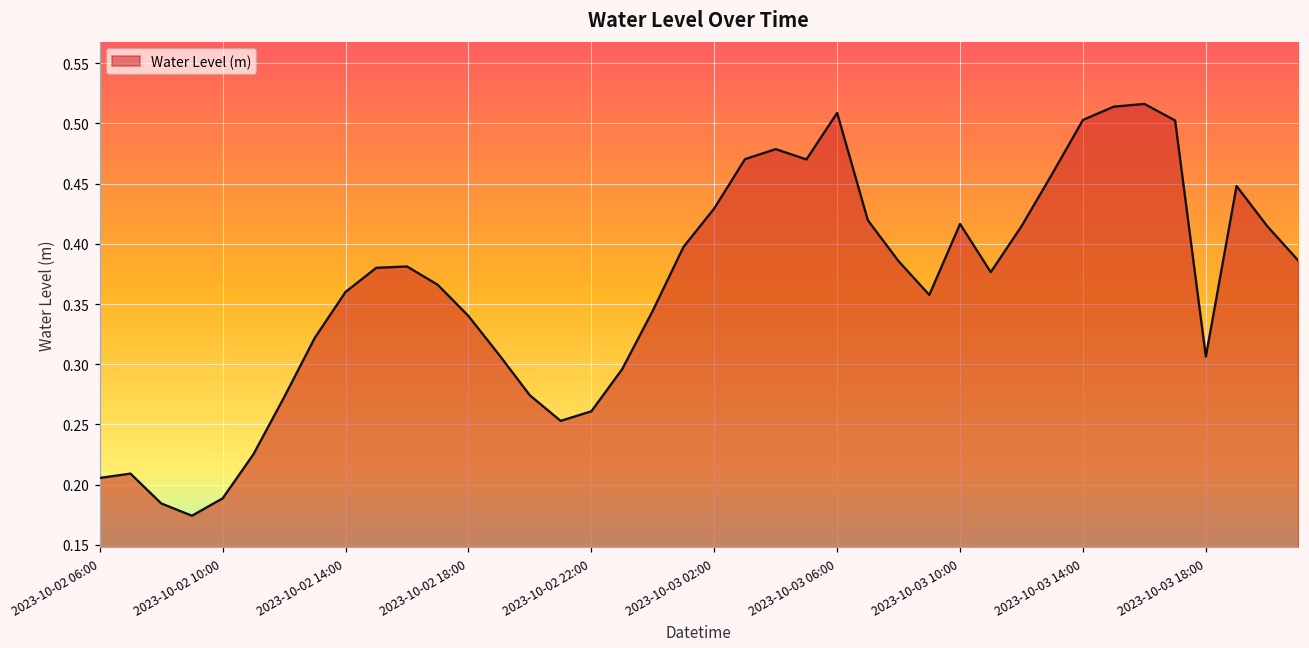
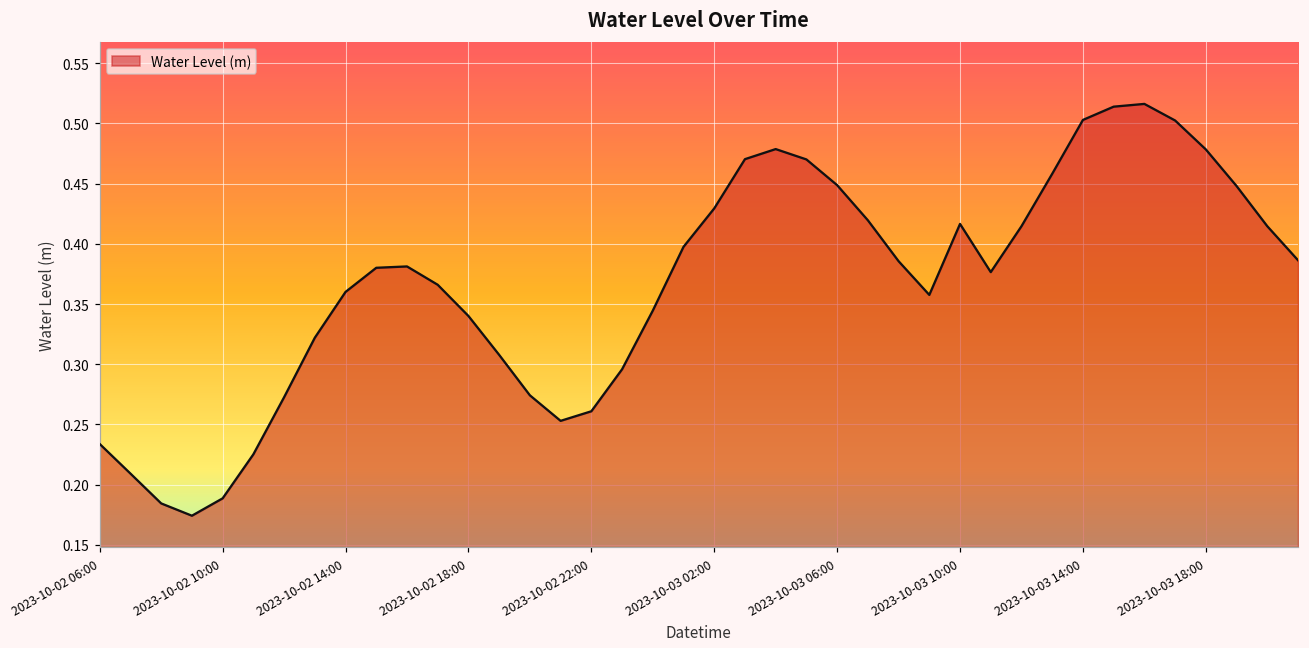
2023-10-02 06:00: 0.205 -> 0.234
2023-10-03 06:00: 0.509 -> 0.449
2023-10-03 18:00: 0.306 -> 0.478
